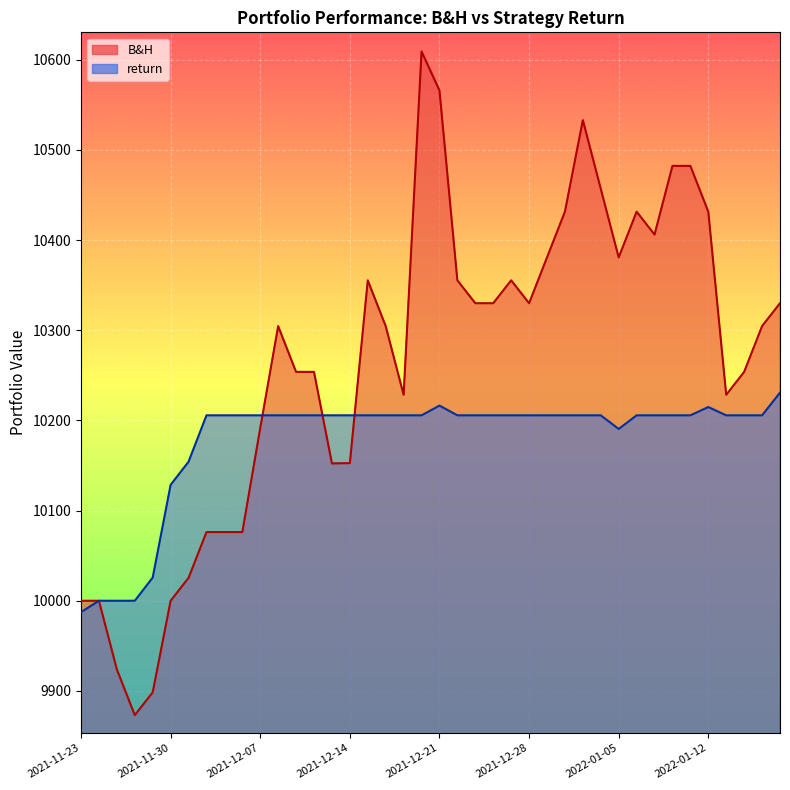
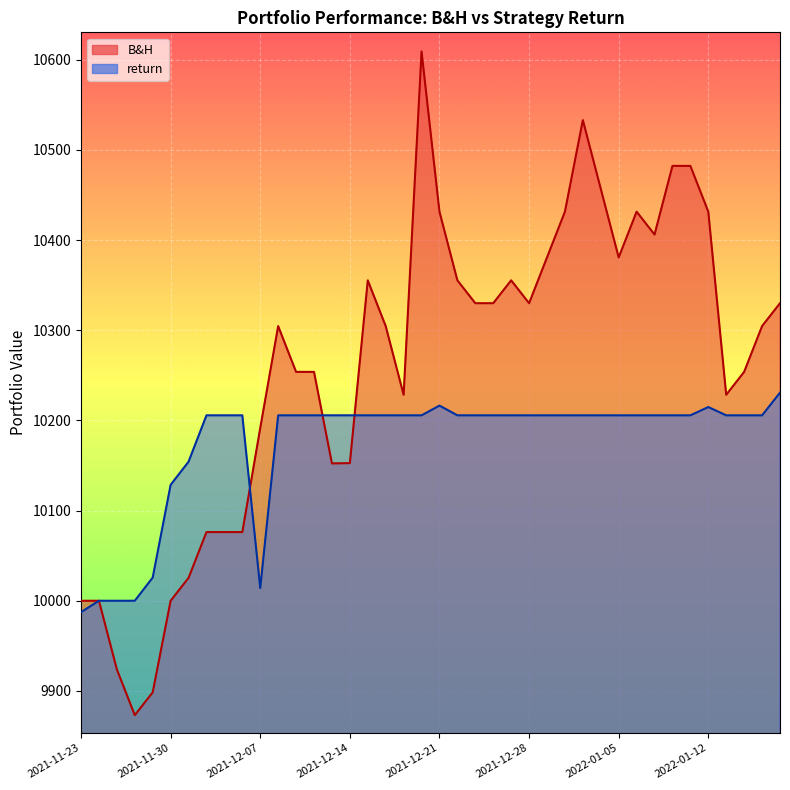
return, 2021-12-07: 10210 -> 10010
B&H, 2021-12-21: 10570 -> 10430
return, 2022-01-05: 10190 -> 10210
